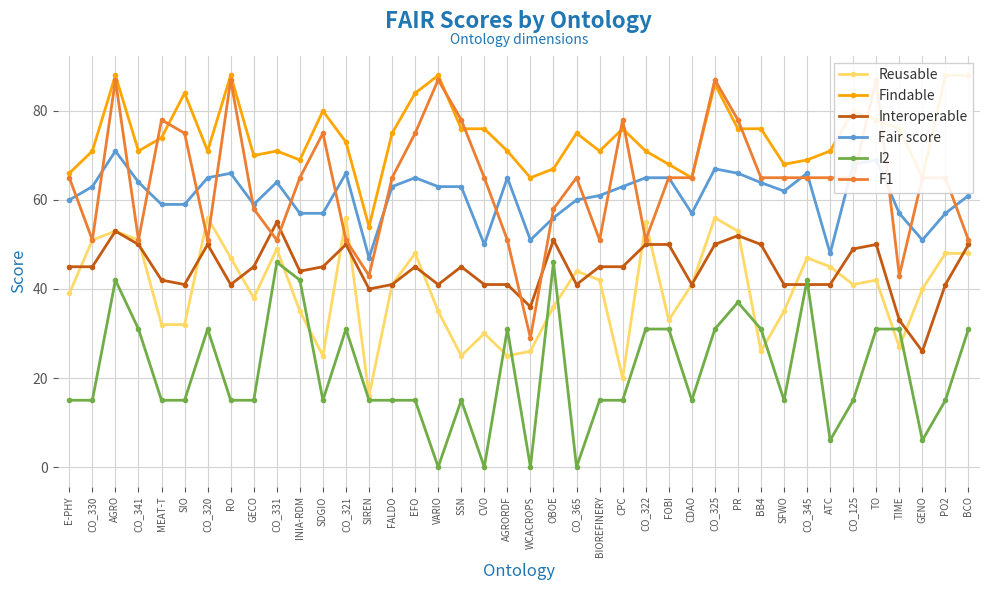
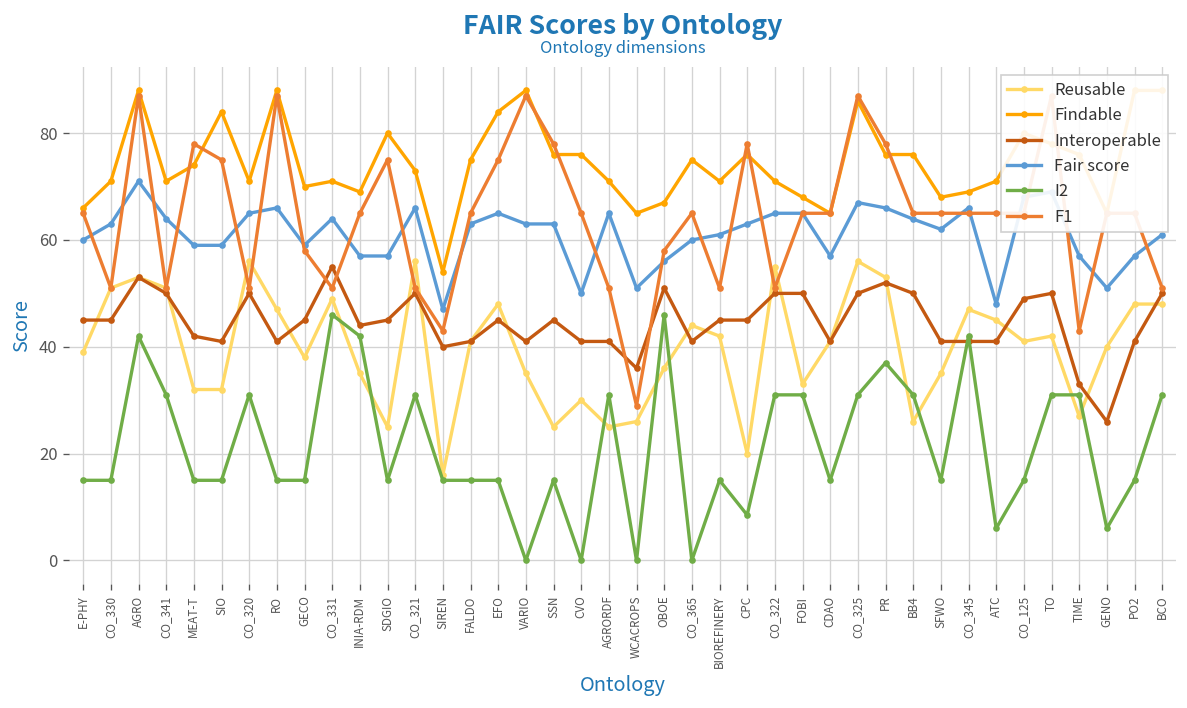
I2, CPC: 15 -> 9
